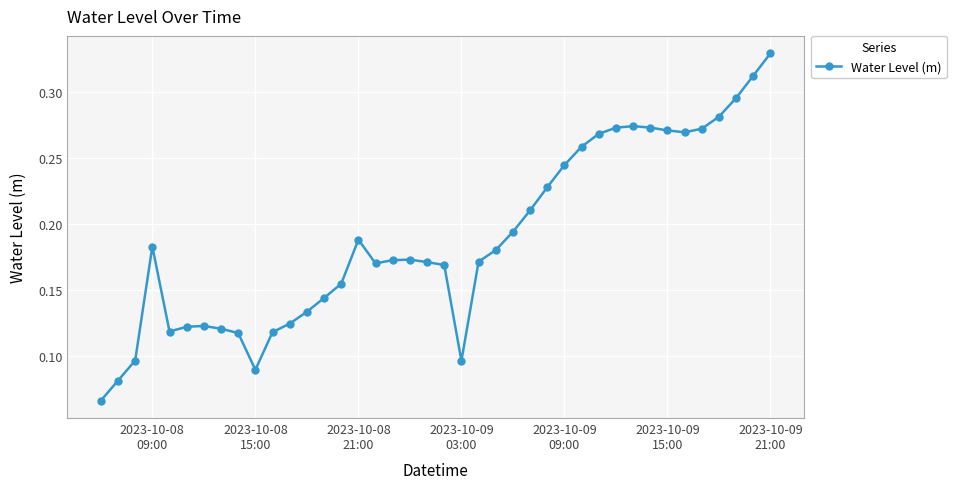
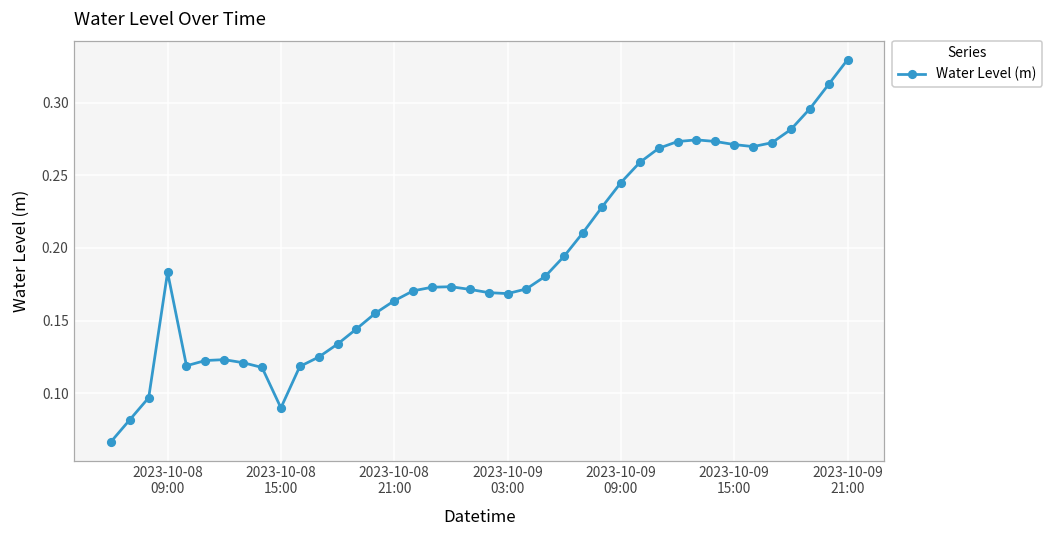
2023-10-08 21:00: 0.188 -> 0.164
2023-10-09 03:00: 0.097 -> 0.169
